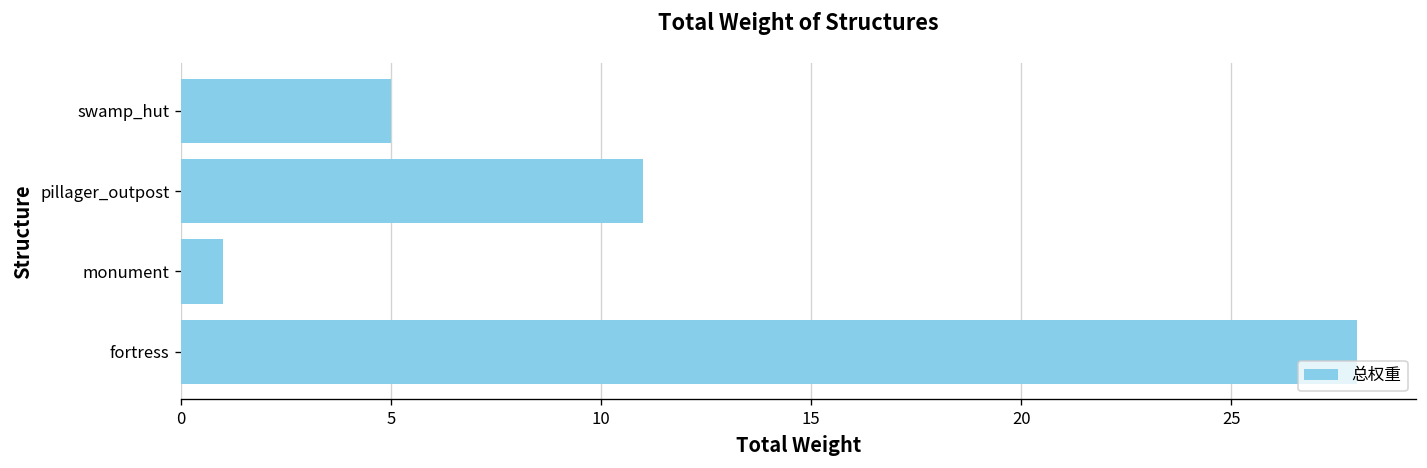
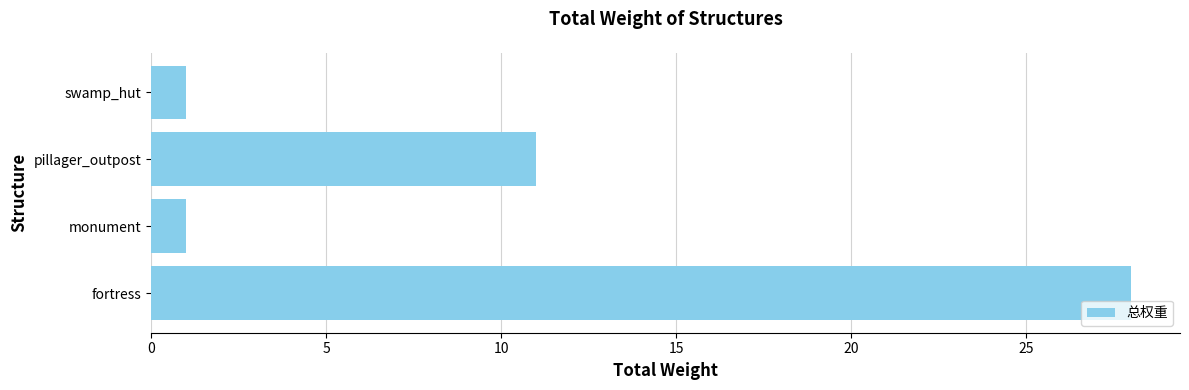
swamp_hut: 5 -> 1
